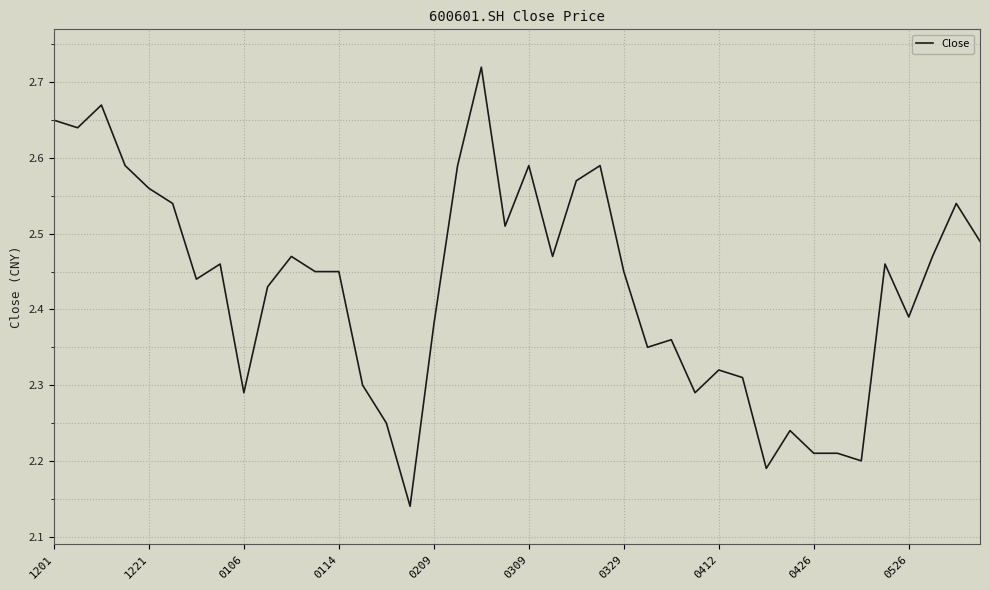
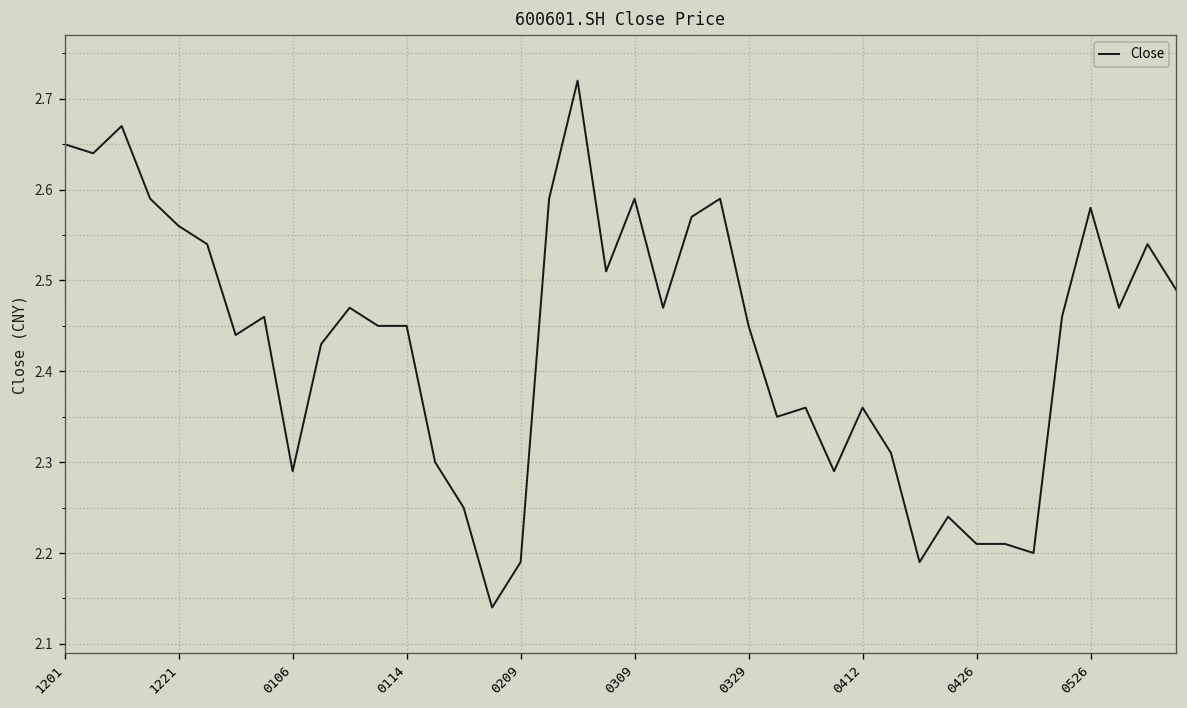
0209: 2.38 -> 2.19
0412: 2.32 -> 2.36
0526: 2.39 -> 2.58
